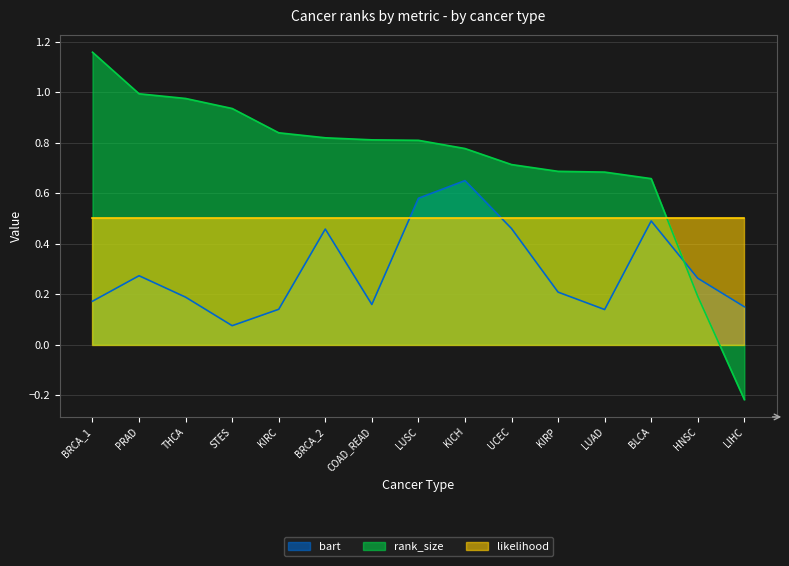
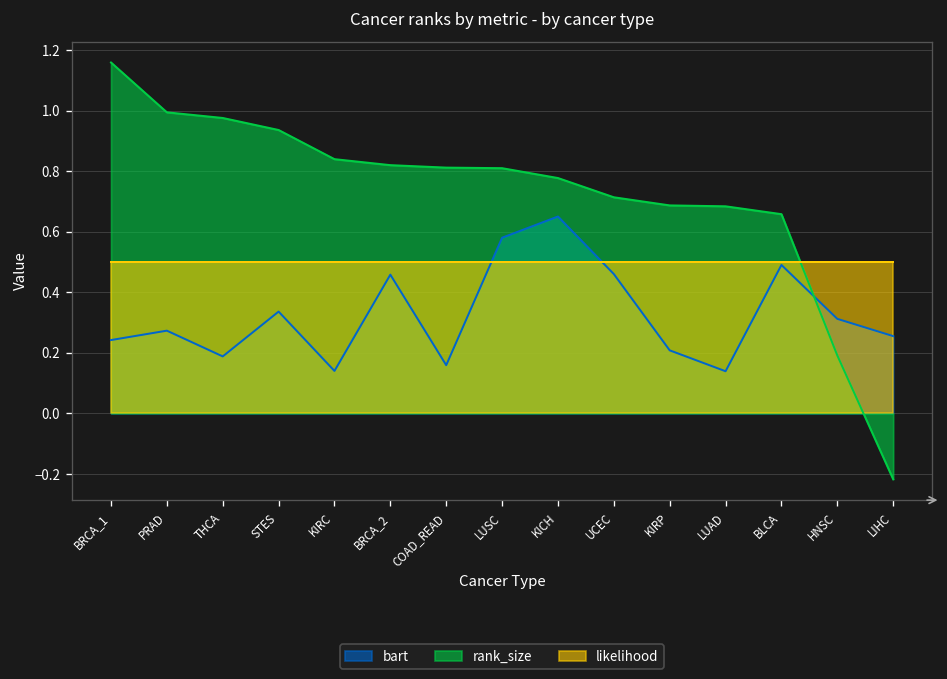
bart, BRCA_1: 0.17 -> 0.24
bart, STES: 0.08 -> 0.34
bart, HNSC: 0.26 -> 0.31
bart, LIHC: 0.15 -> 0.26
